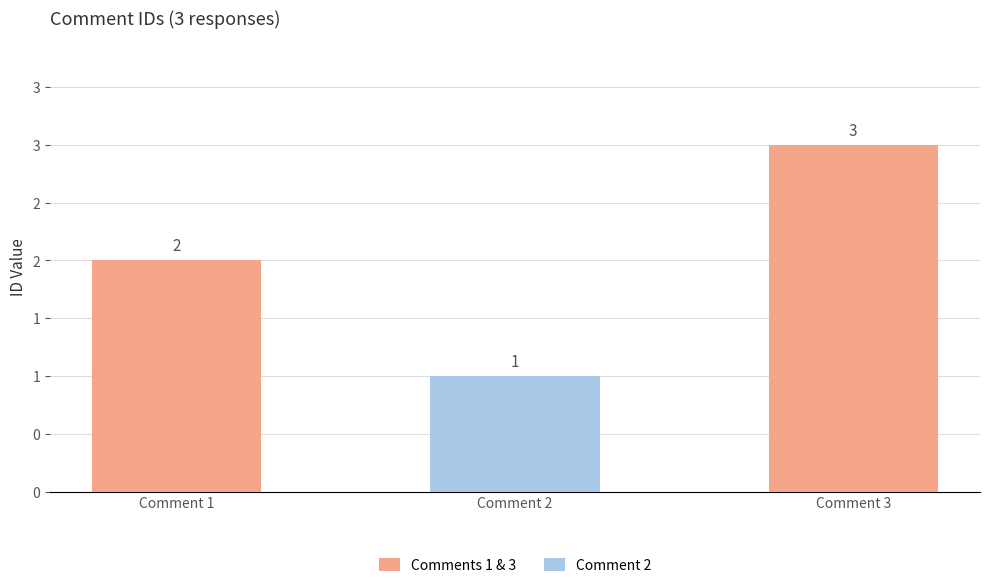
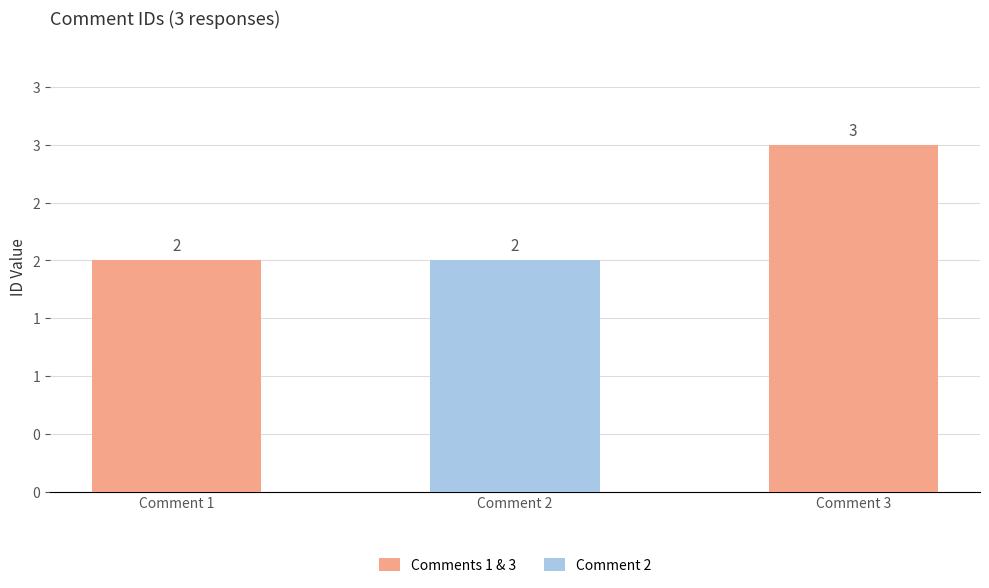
Comment 2: 1 -> 2
